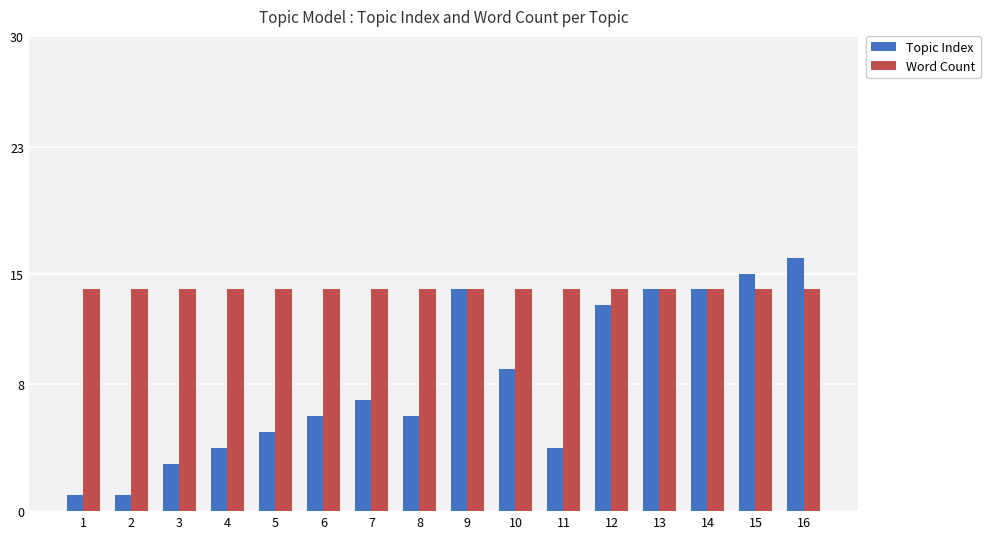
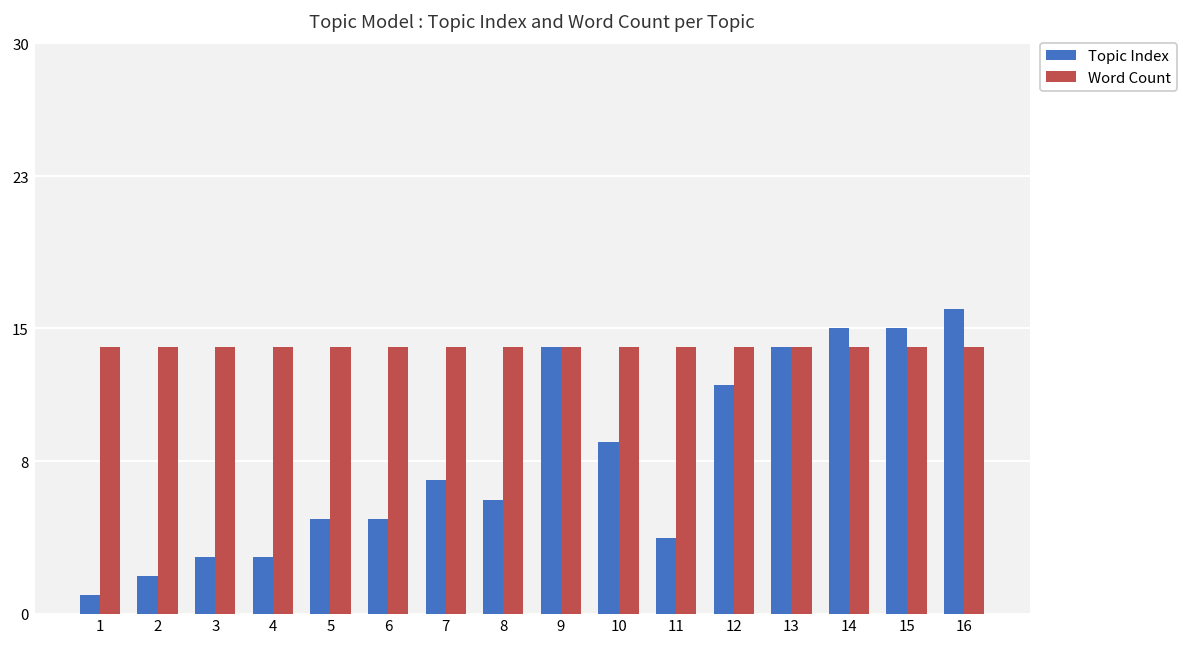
Topic Index, 2: 1 -> 2
Topic Index, 4: 4 -> 3
Topic Index, 6: 6 -> 5
Topic Index, 12: 13 -> 12
Topic Index, 14: 14 -> 15
